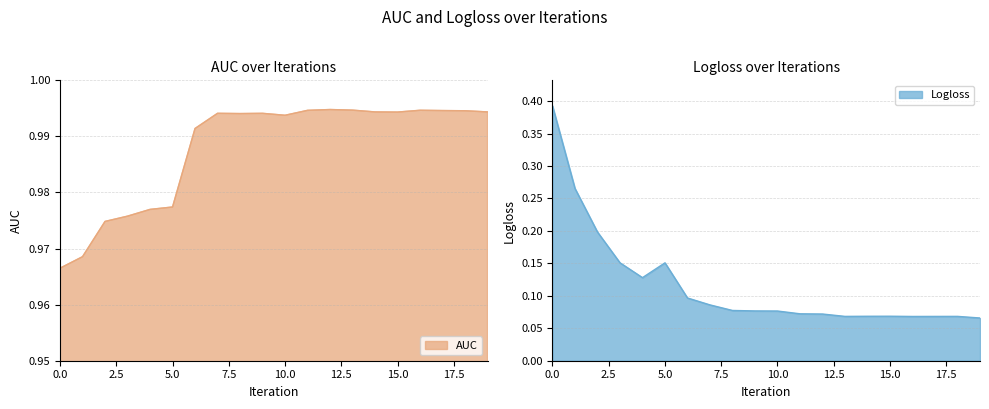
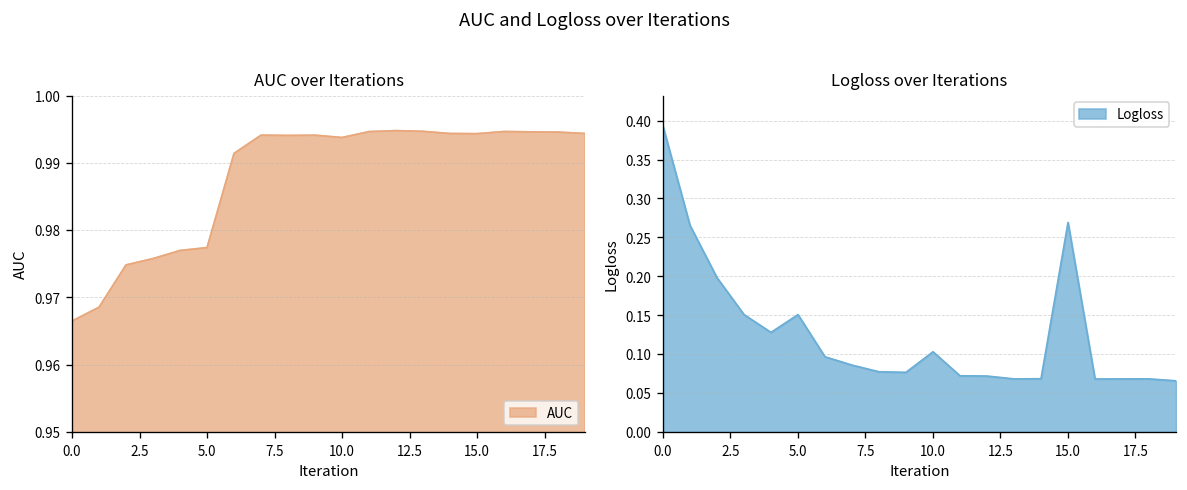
Logloss over Iterations, 10.0: 0.08 -> 0.10
Logloss over Iterations, 15.0: 0.07 -> 0.27
